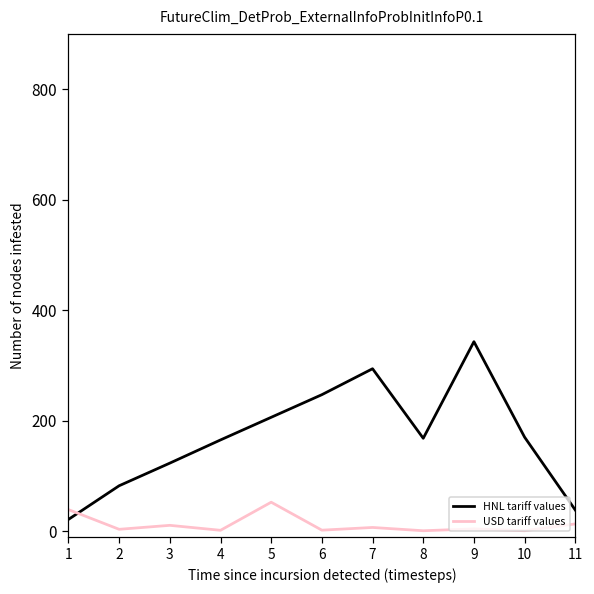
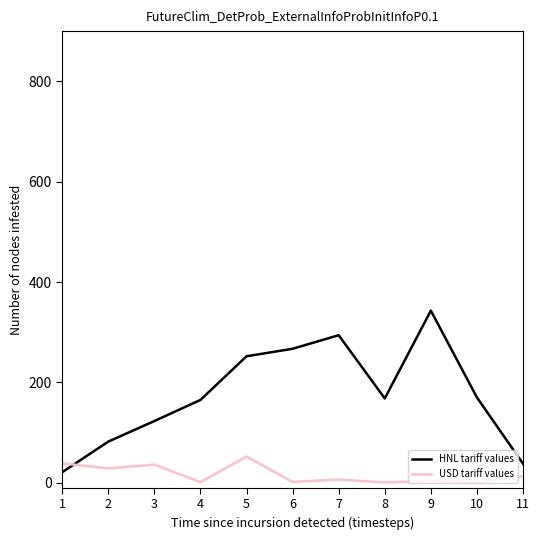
USD tariff values, 2: 0 -> 30
USD tariff values, 3: 10 -> 40
HNL tariff values, 5: 210 -> 250
HNL tariff values, 6: 250 -> 270
